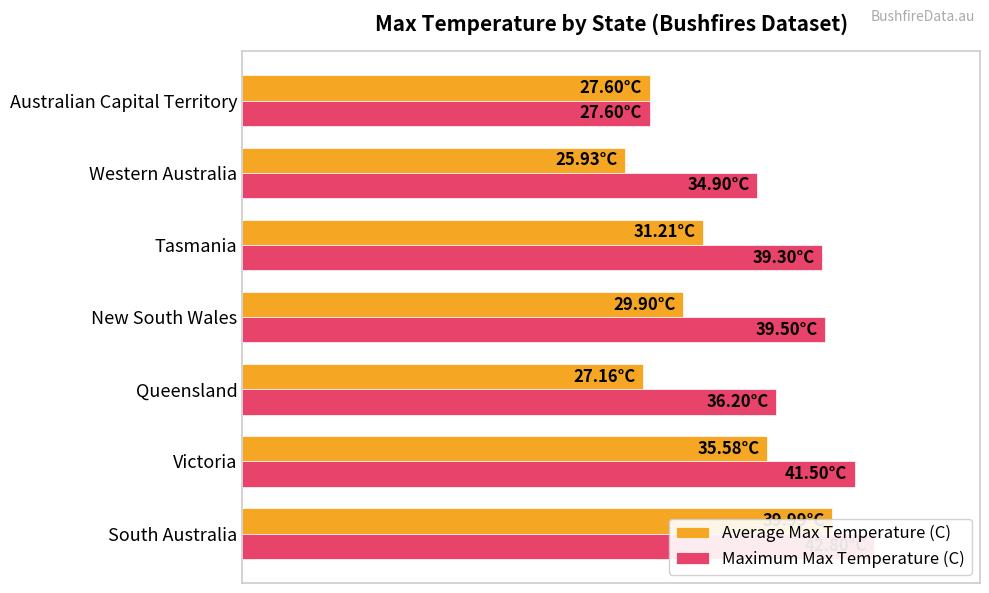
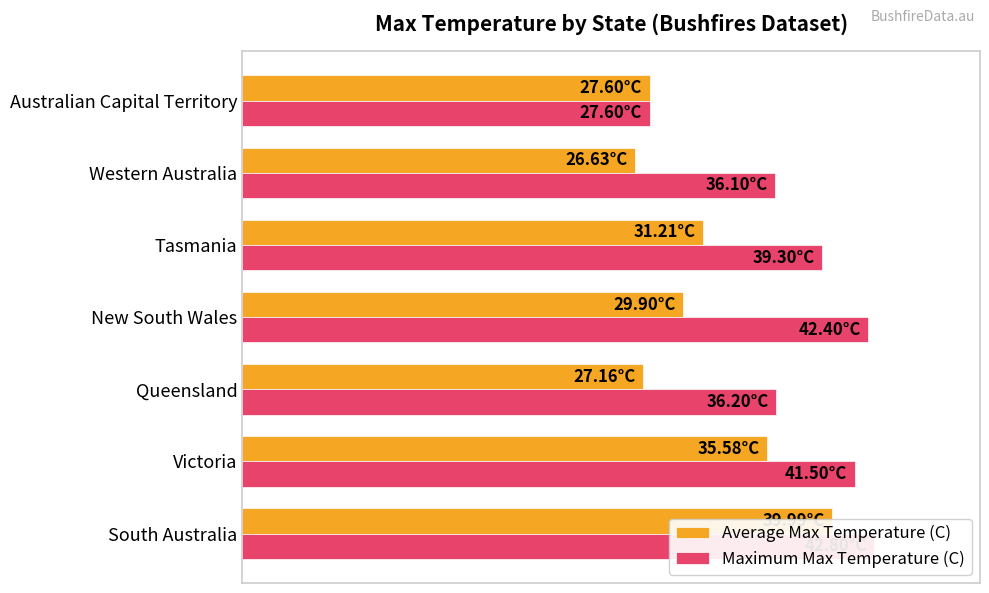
Average Max Temperature (C), Western Australia: 25.93°C -> 26.63°C
Maximum Max Temperature (C), Western Australia: 34.90°C -> 36.10°C
Maximum Max Temperature (C), New South Wales: 39.50°C -> 42.40°C
